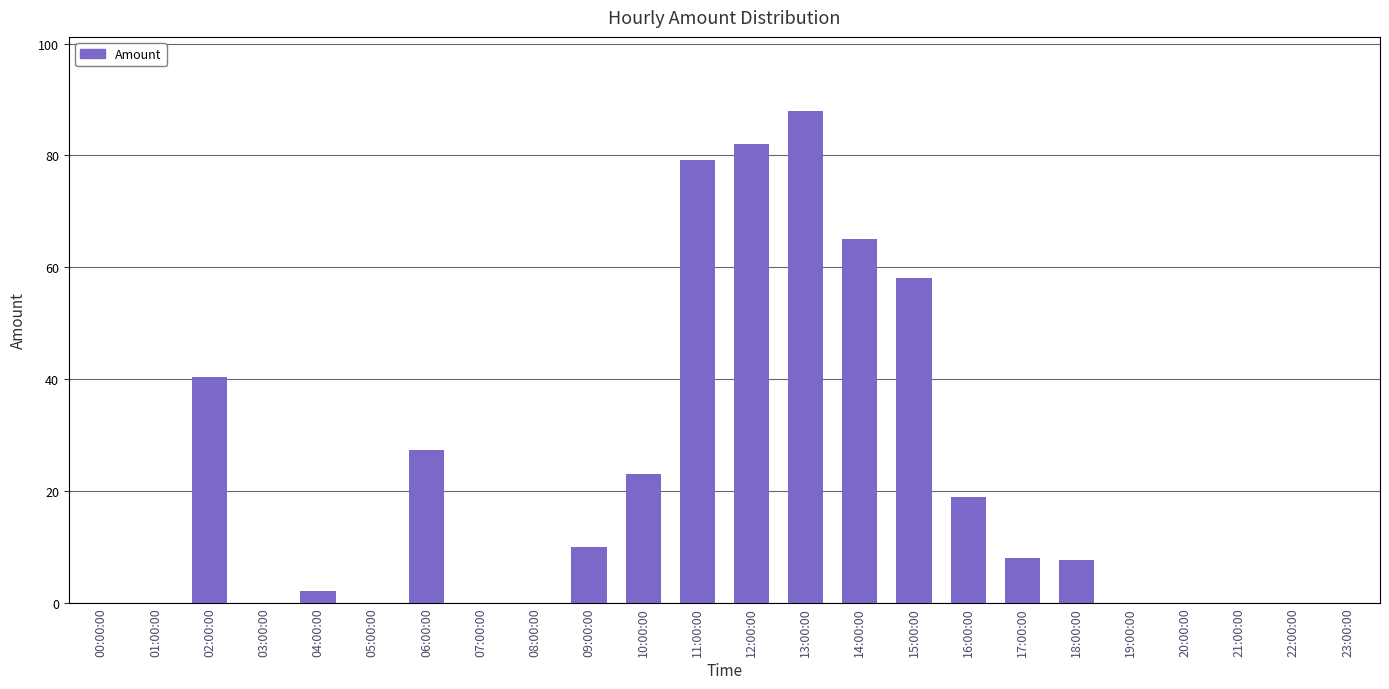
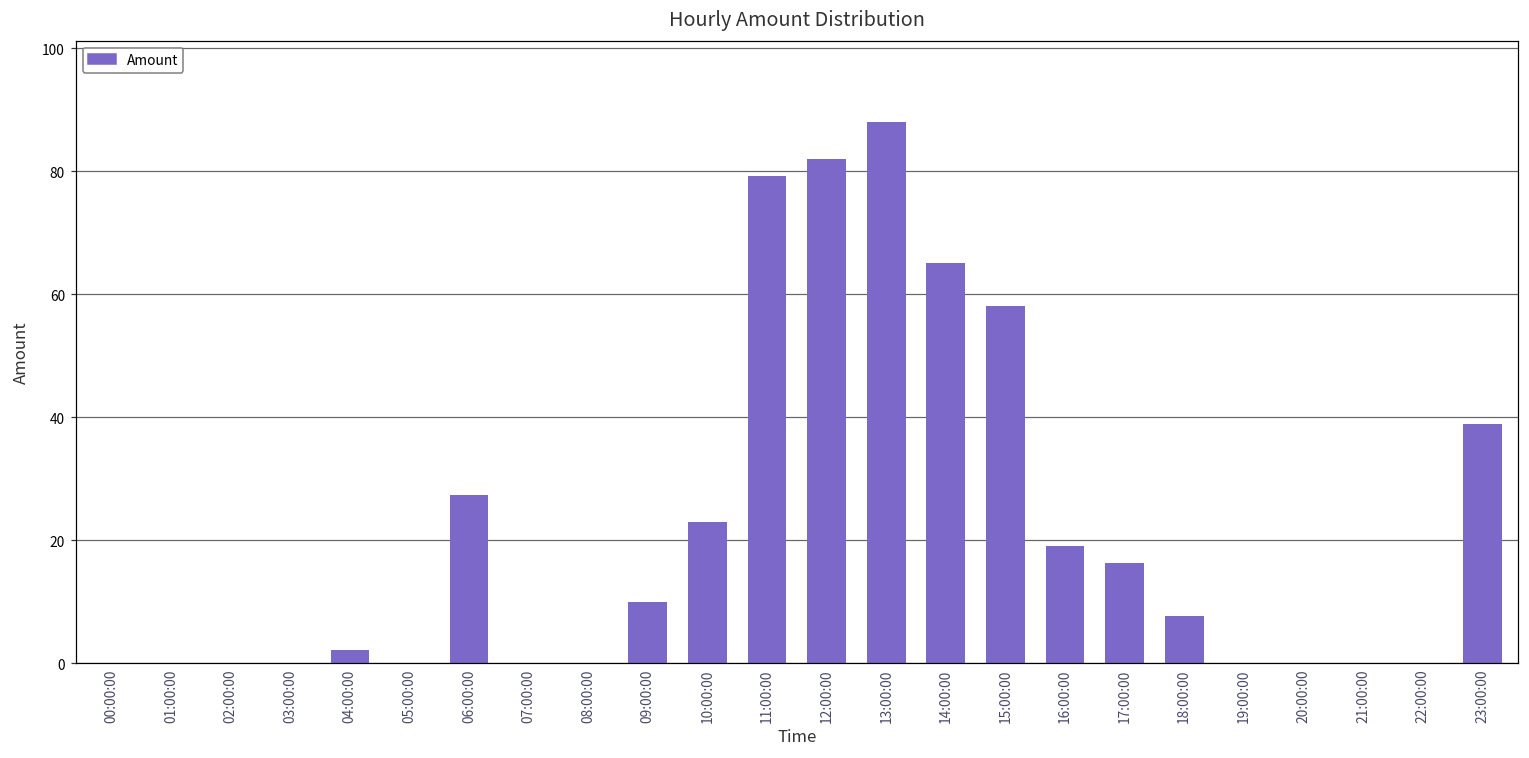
02:00:00: 40 -> 0
17:00:00: 8 -> 16
23:00:00: 0 -> 39
